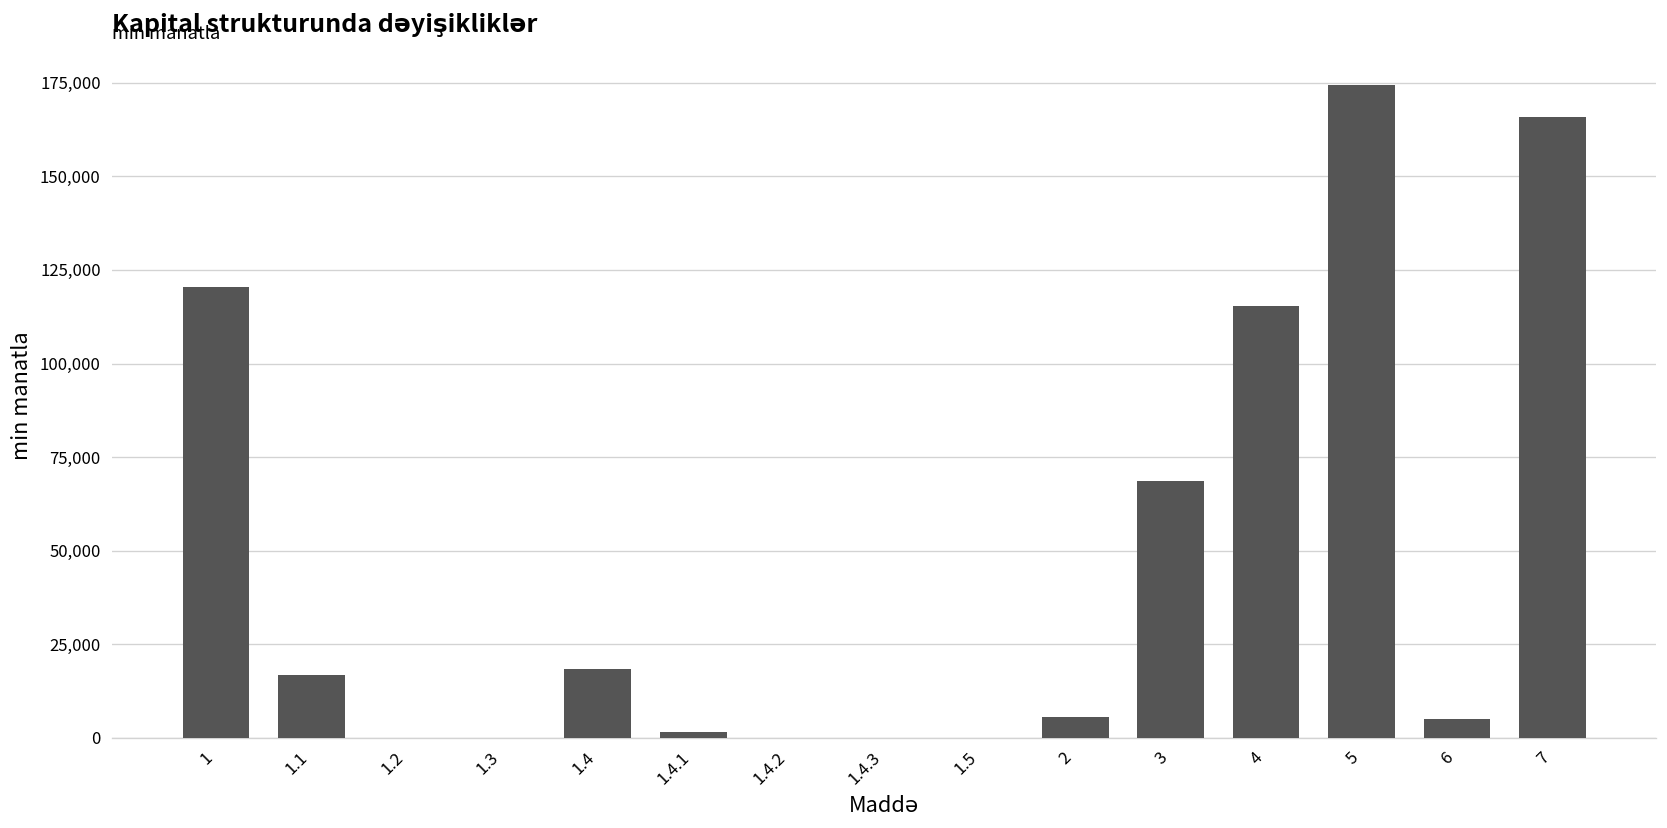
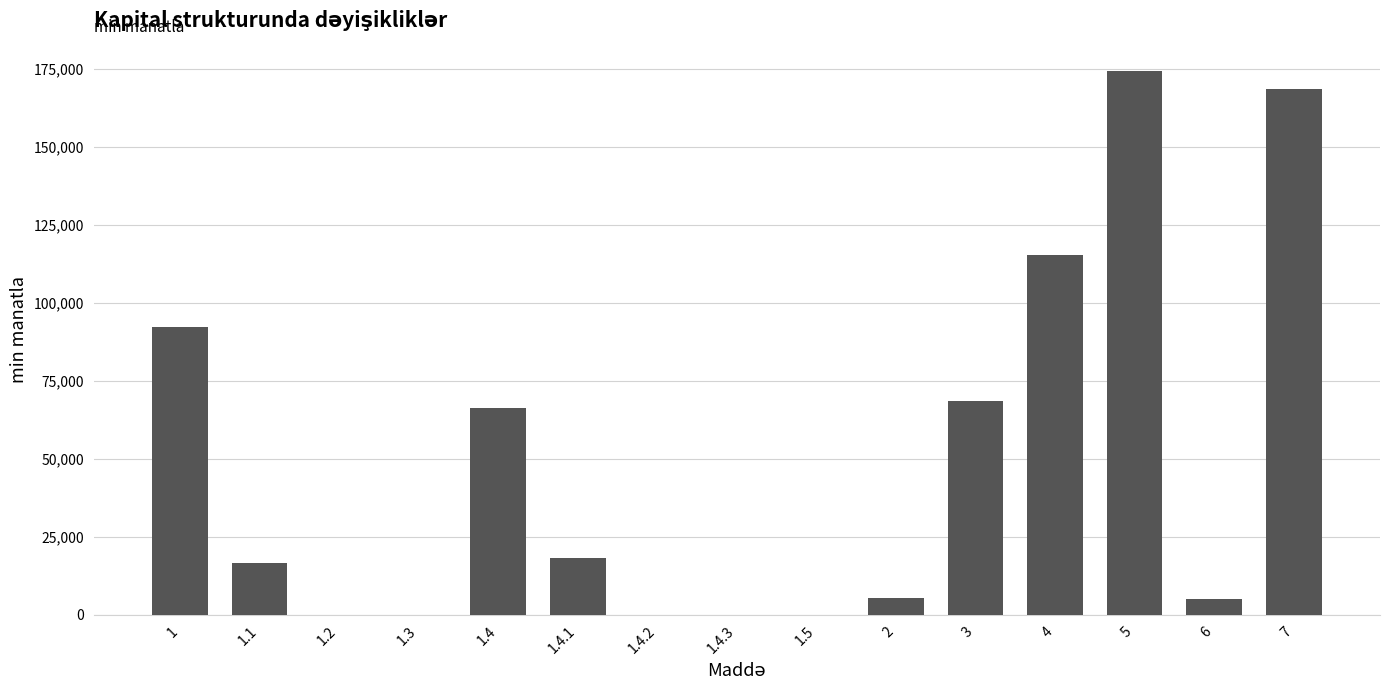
1: 120,000 -> 92,000
1.4: 18,000 -> 66,000
1.4.1: 2,000 -> 18,000
7: 166,000 -> 169,000
